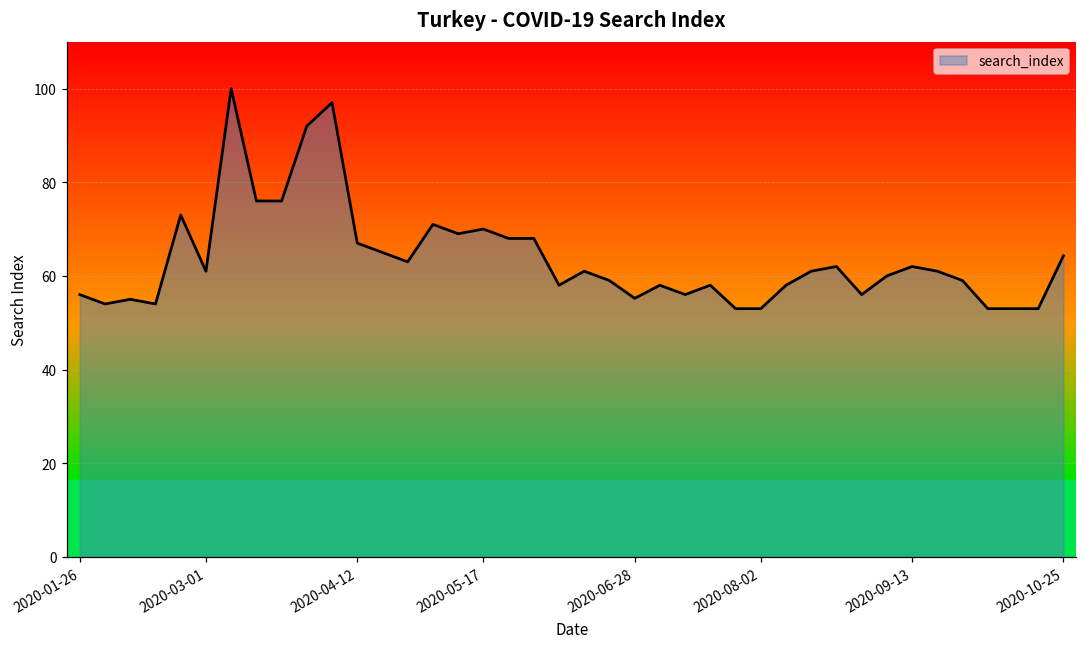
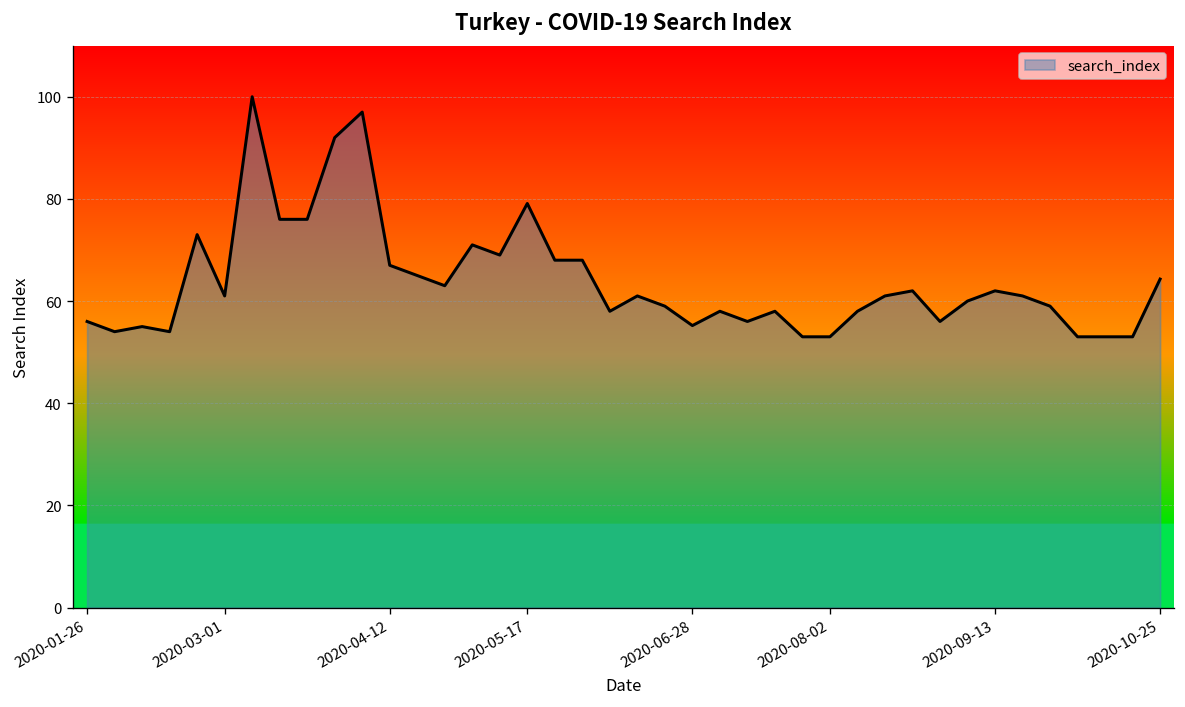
2020-05-17: 70 -> 79
